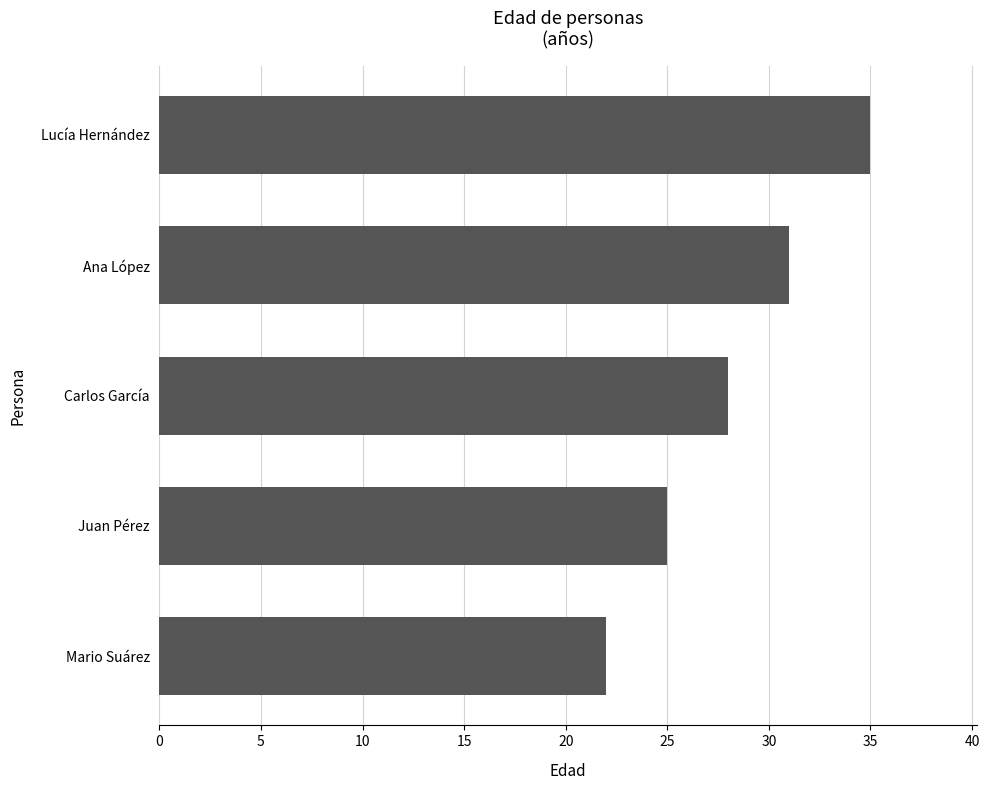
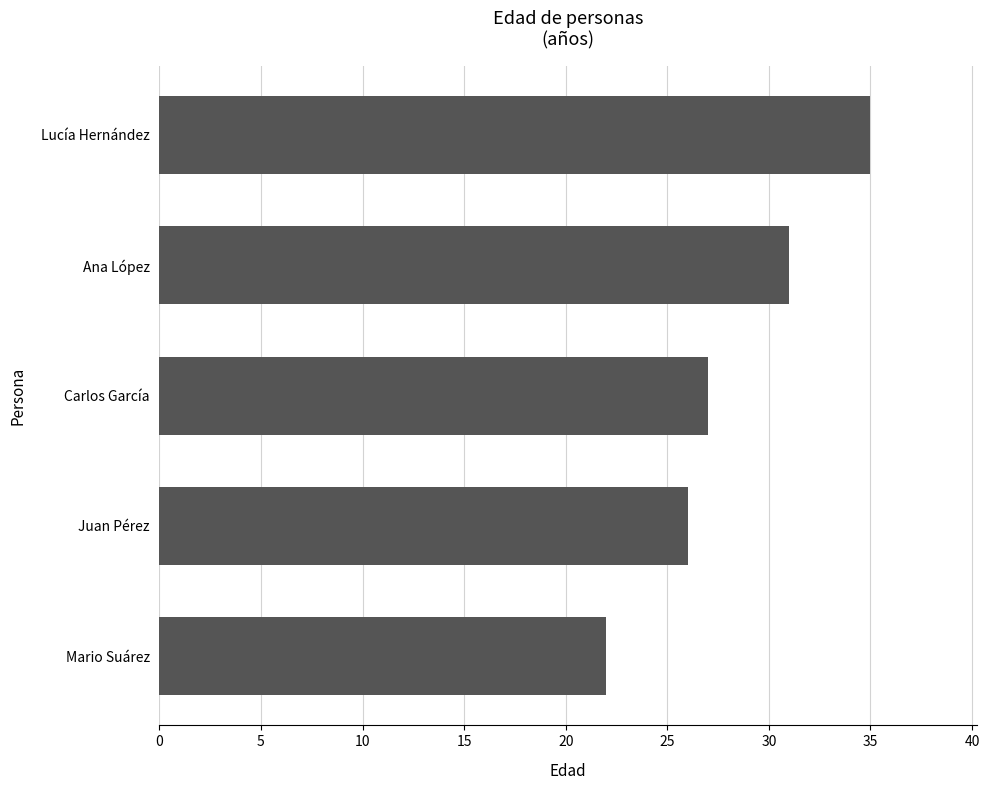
Carlos García: 28 -> 27
Juan Pérez: 25 -> 26
